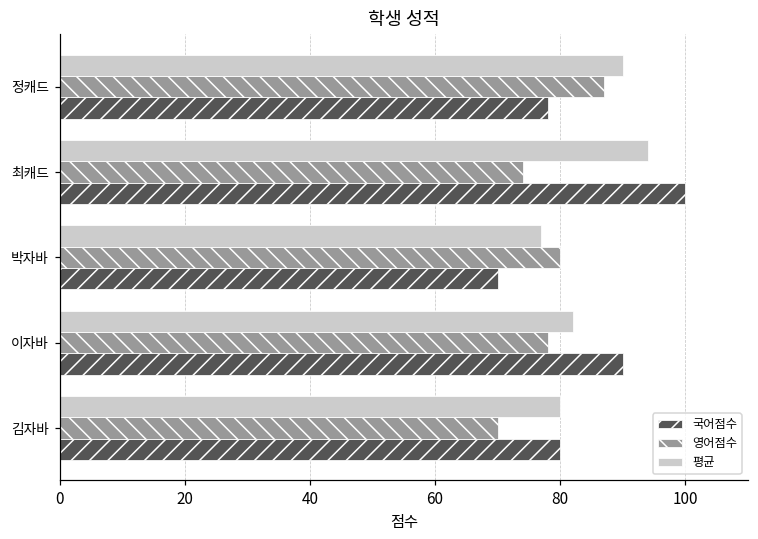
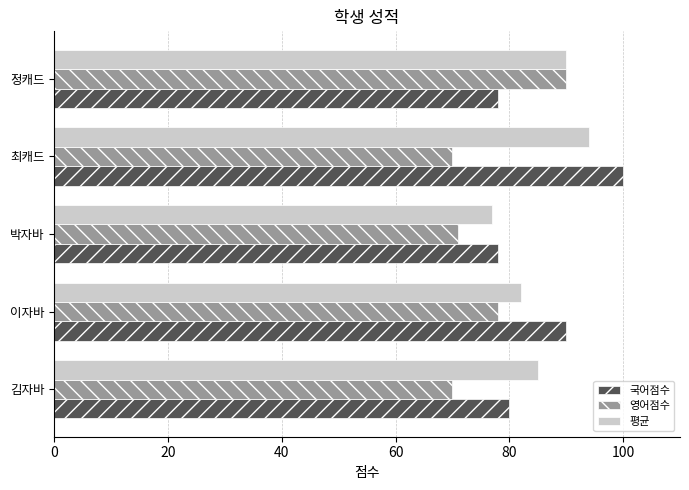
영어점수, 정캐드: 87 -> 90
영어점수, 최캐드: 74 -> 70
영어점수, 박자바: 80 -> 71
국어점수, 박자바: 70 -> 78
평균, 김자바: 80 -> 85
